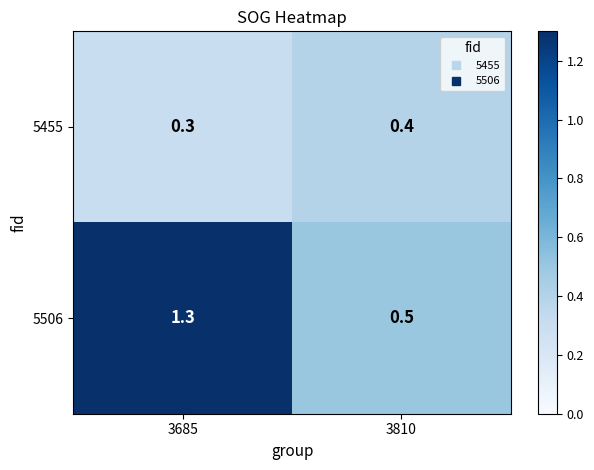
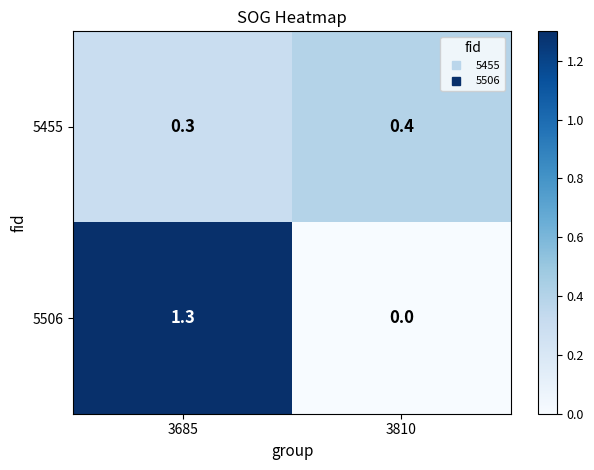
5506, 3810: 0.5 -> 0.0
